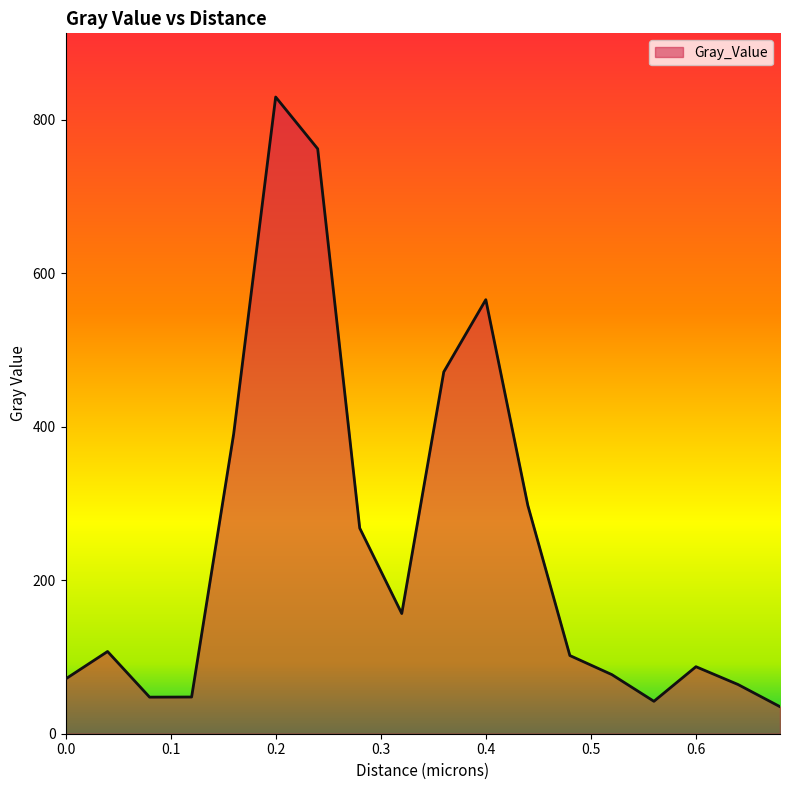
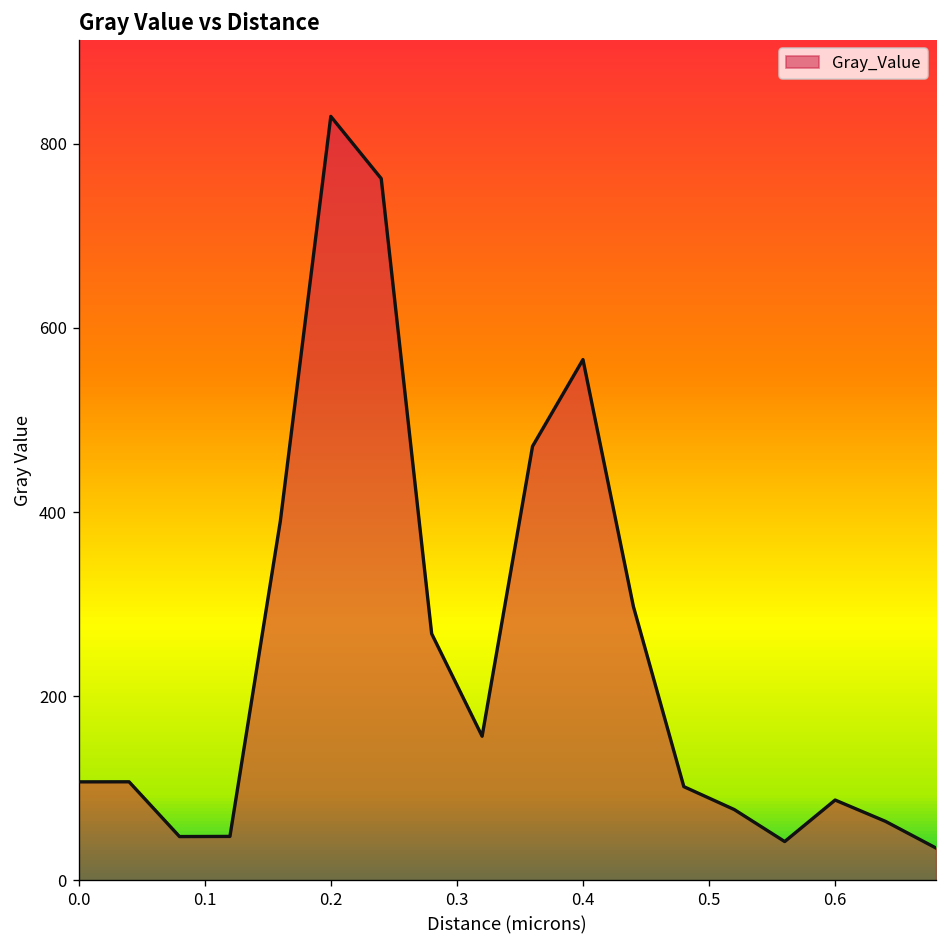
0.0: 70 -> 110
